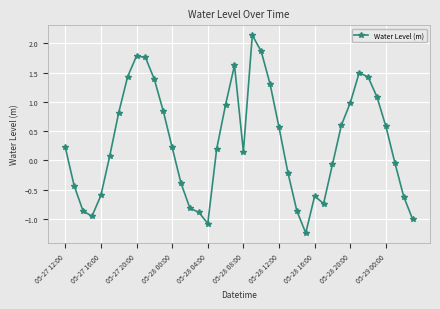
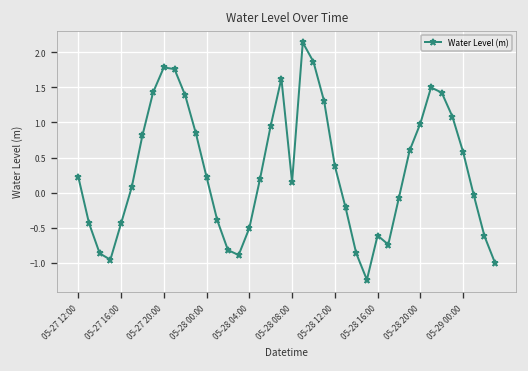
05-27 16:00: -0.6 -> -0.4
05-28 04:00: -1.1 -> -0.5
05-28 12:00: 0.6 -> 0.4
